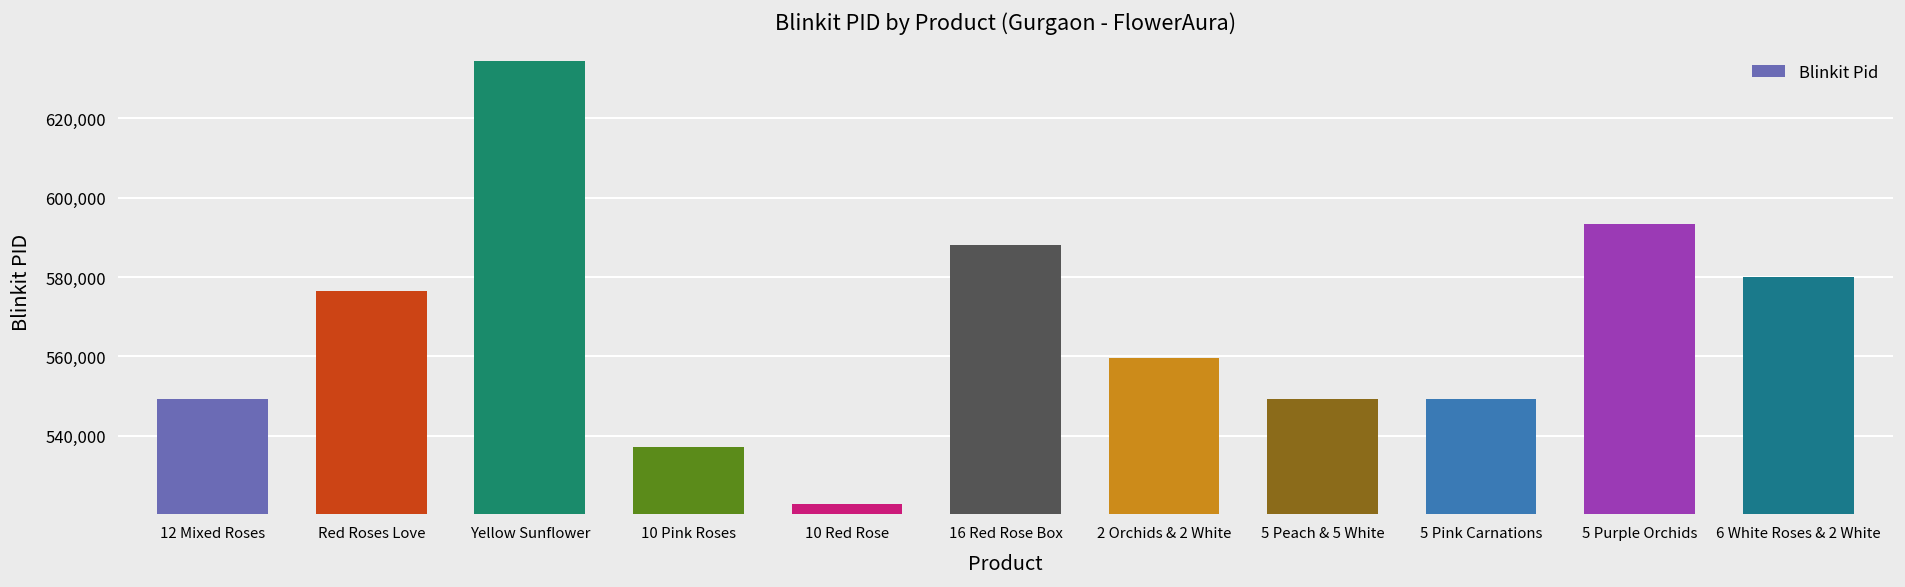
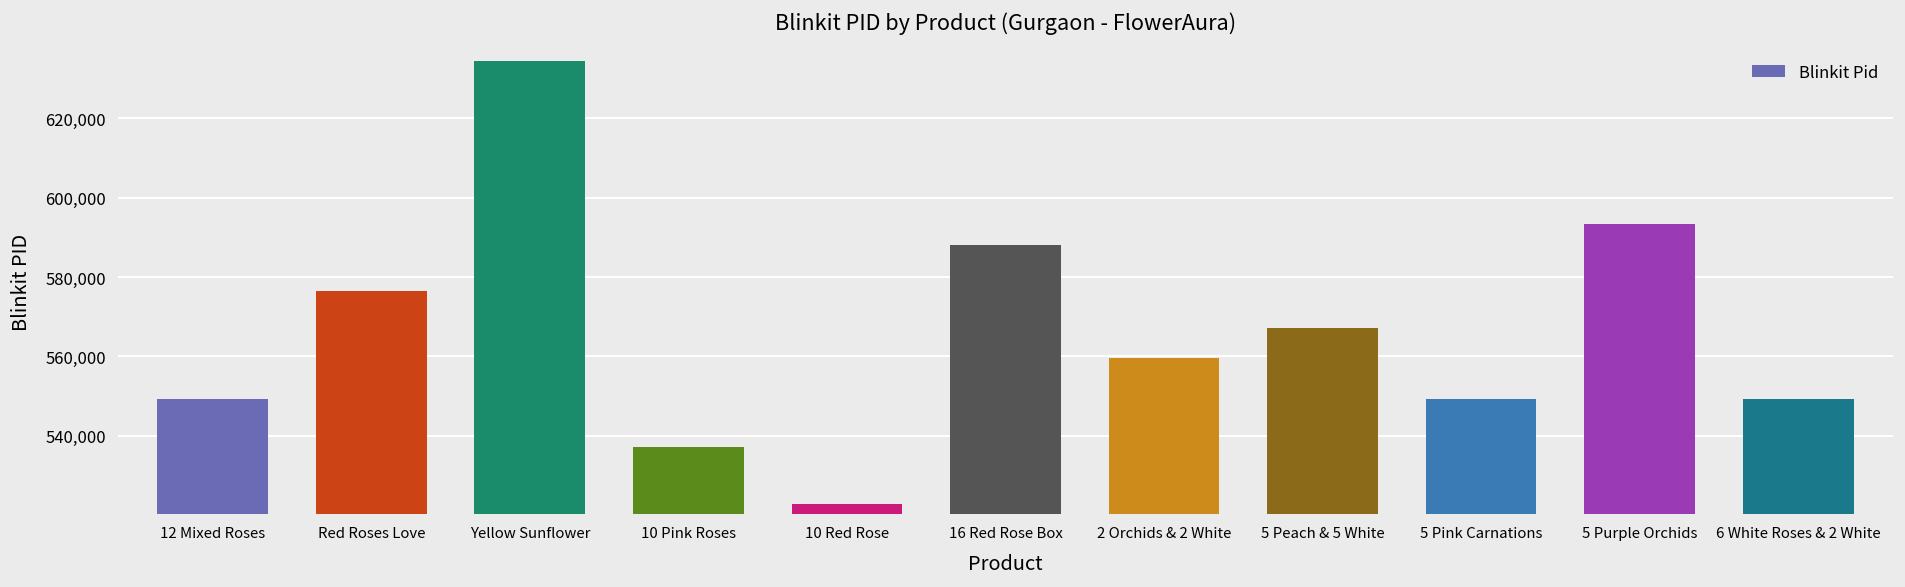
5 Peach & 5 White: 549,000 -> 567,000
6 White Roses & 2 White: 580,000 -> 549,000
